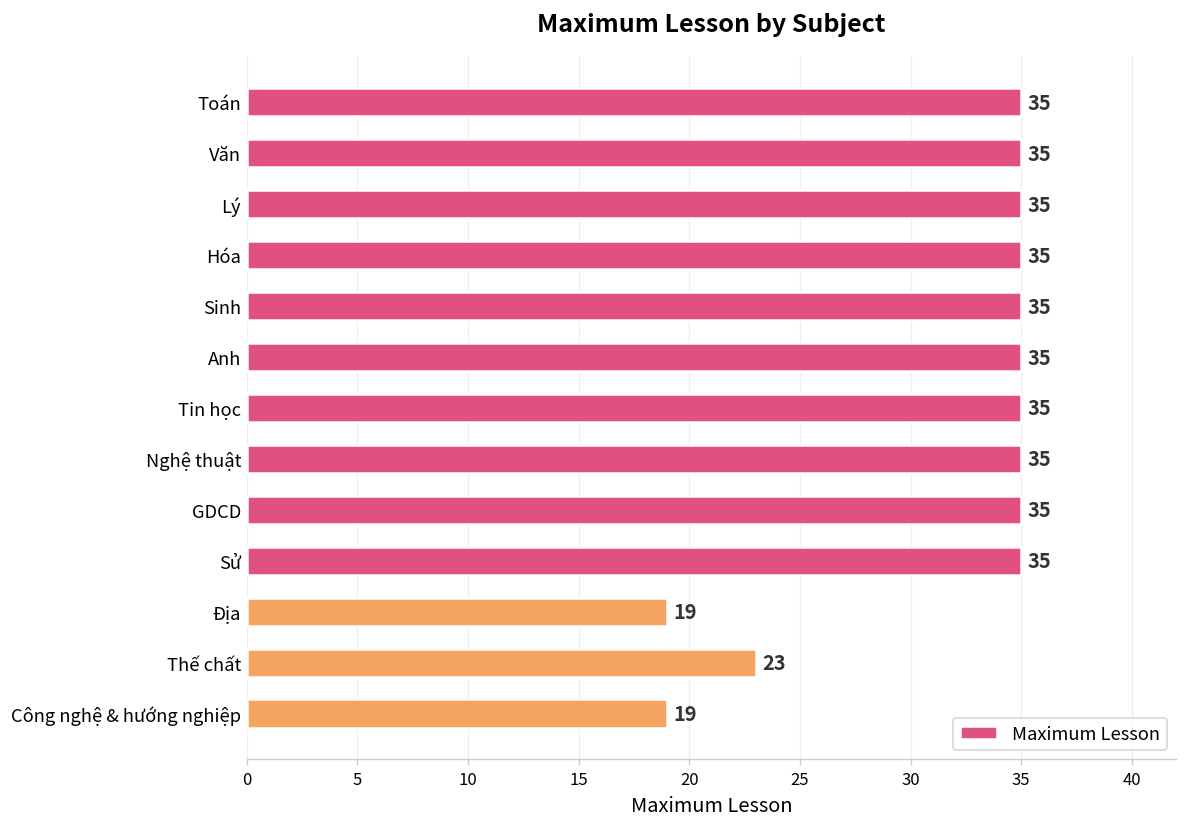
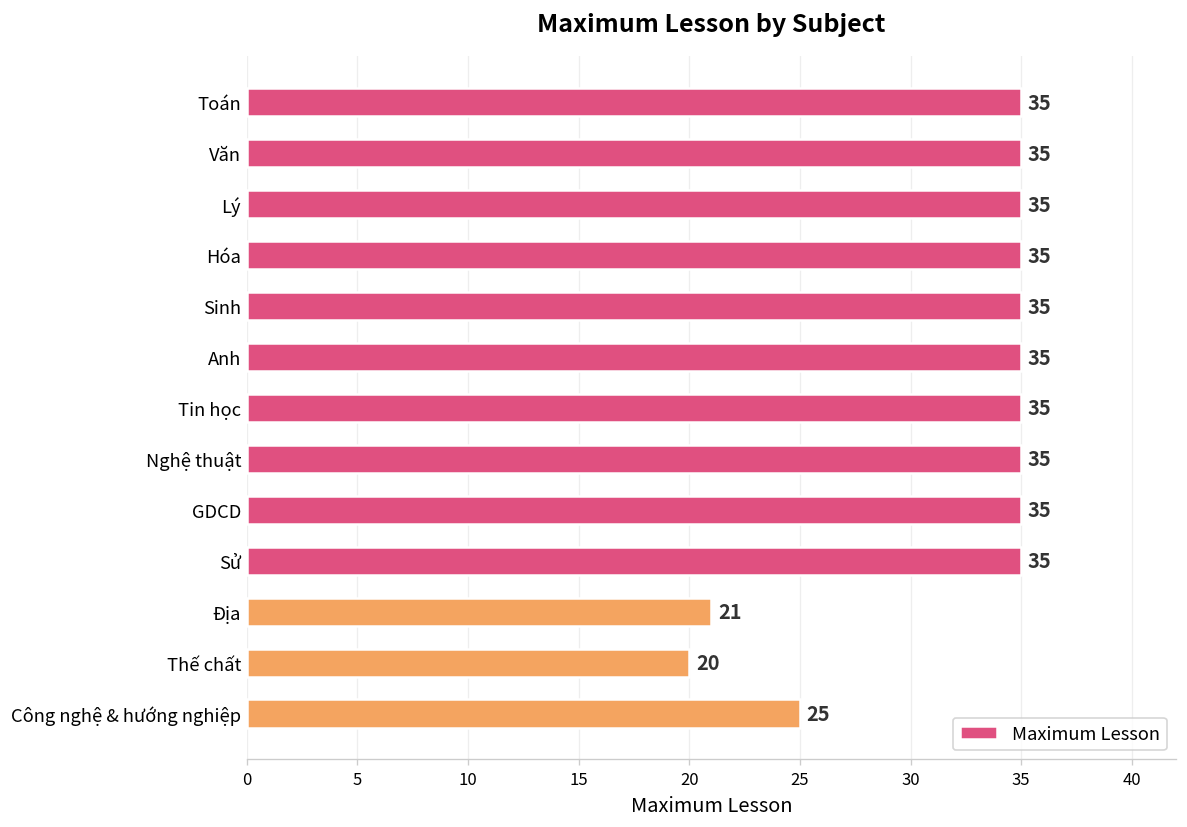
Địa: 19 -> 21
Thế chất: 23 -> 20
Công nghệ & hướng nghiệp: 19 -> 25
